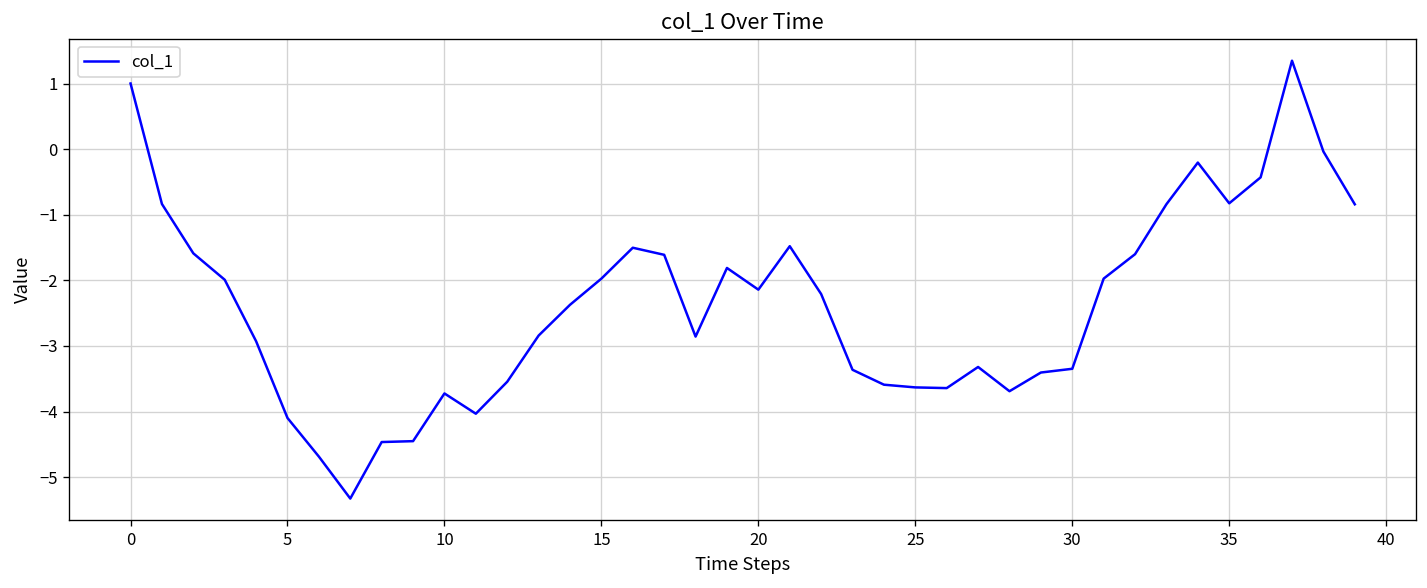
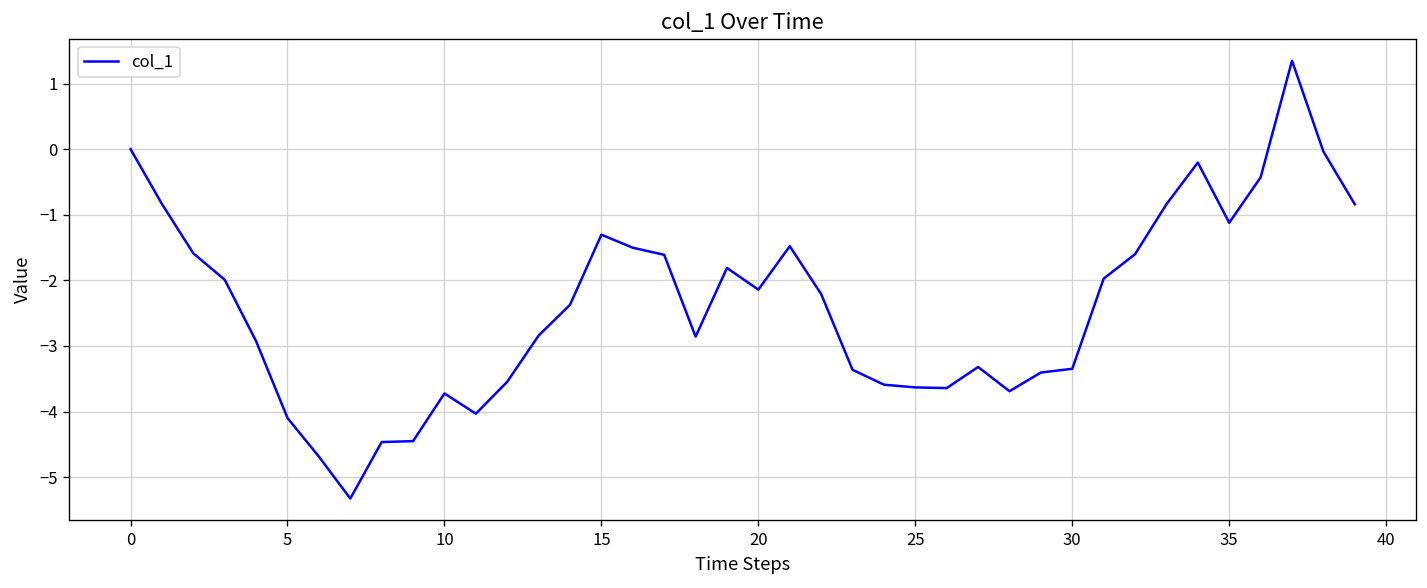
0: 1 -> 0
15: -2.0 -> -1.3
35: -0.8 -> -1.1
